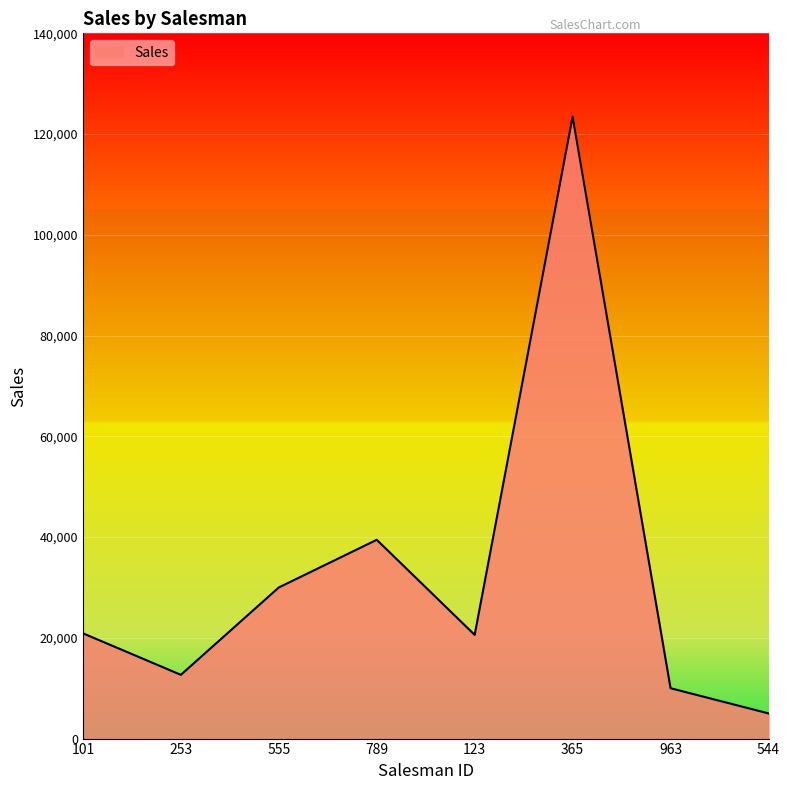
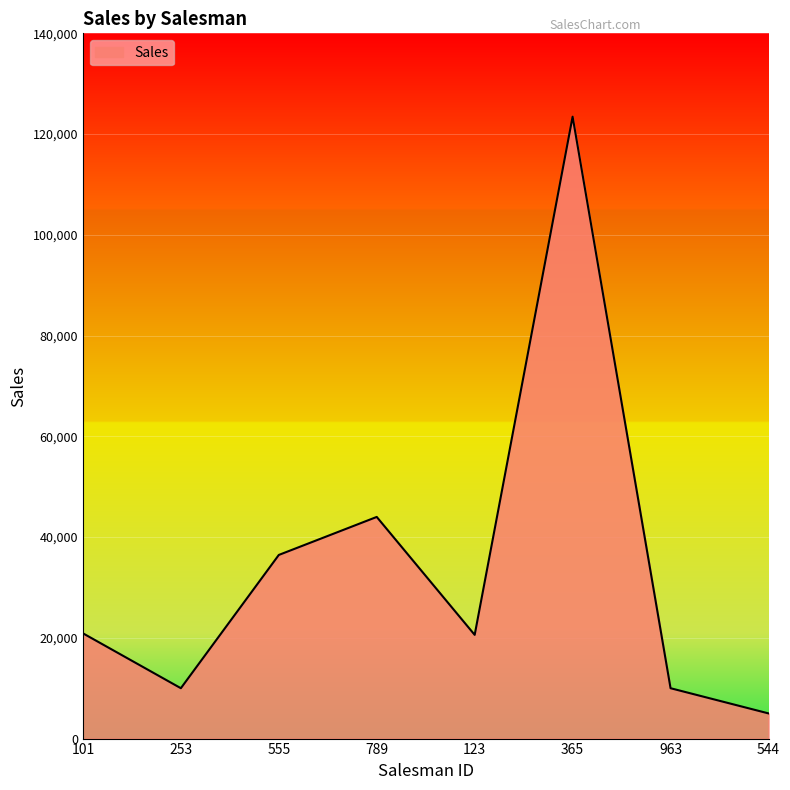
253: 13,000 -> 10,000
555: 30,000 -> 36,000
789: 39,000 -> 44,000
